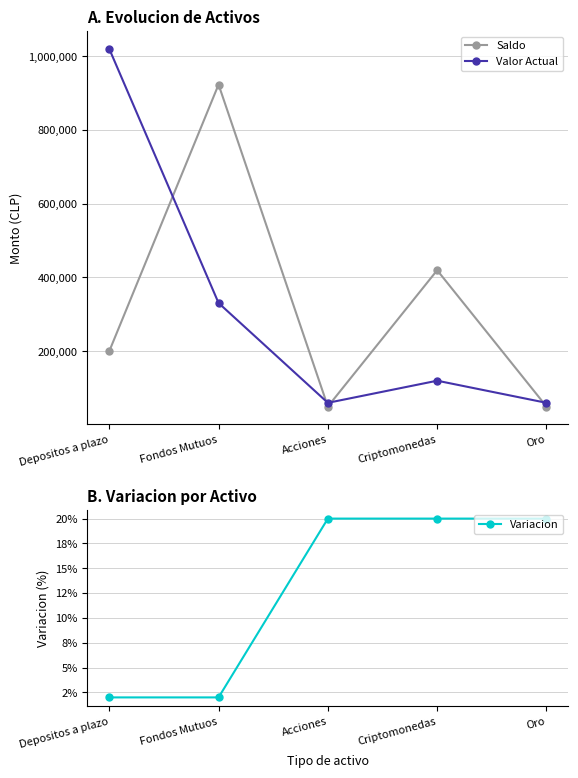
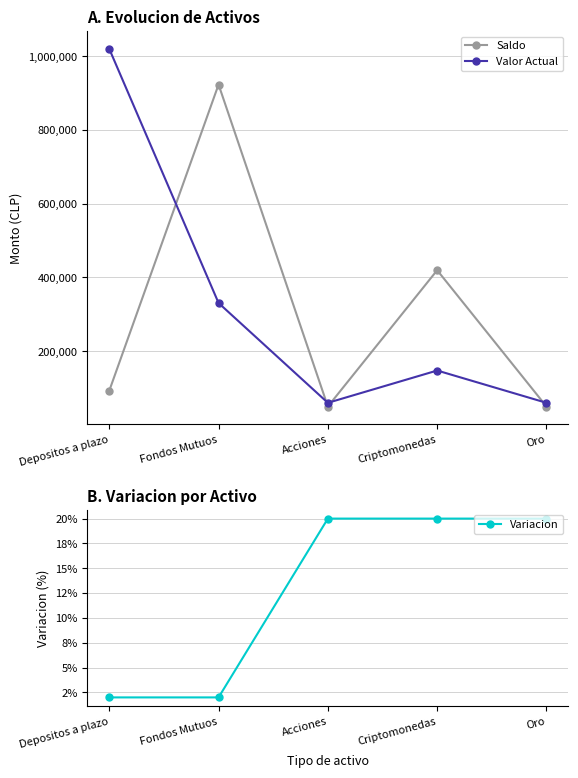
A. Evolucion de Activos, Saldo, Depositos a plazo: 200,000 -> 90,000
A. Evolucion de Activos, Valor Actual, Criptomonedas: 120,000 -> 150,000
